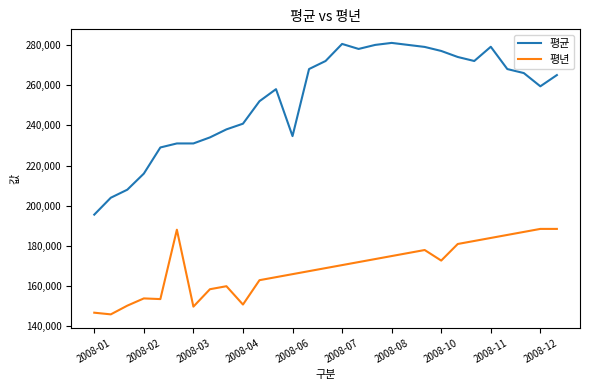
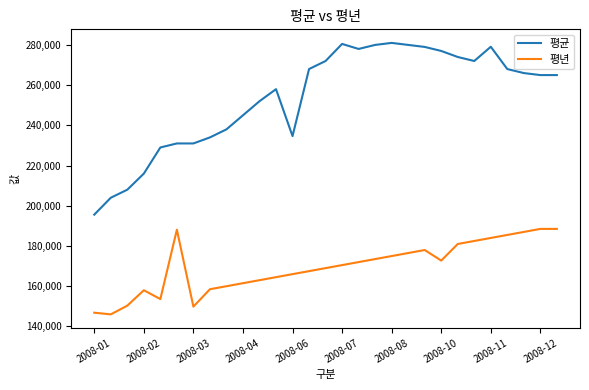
평년, 2008-02: 154,000 -> 158,000
평균, 2008-04: 241,000 -> 245,000
평년, 2008-04: 151,000 -> 162,000
평균, 2008-12: 259,000 -> 265,000
